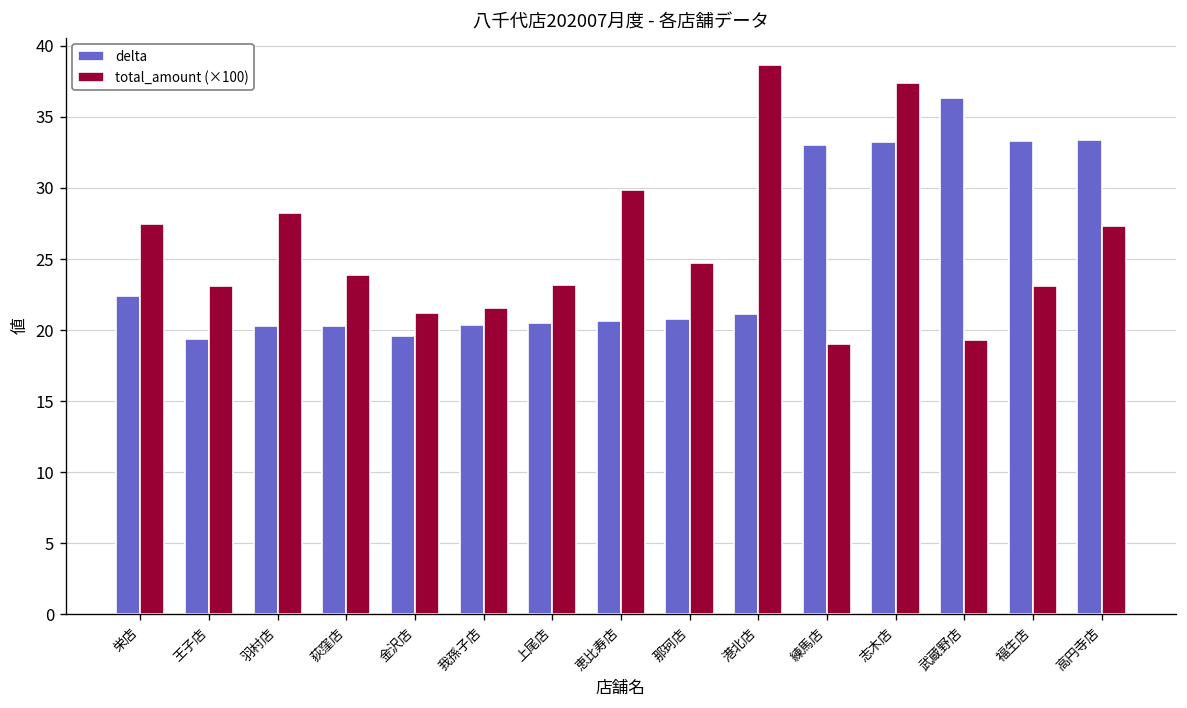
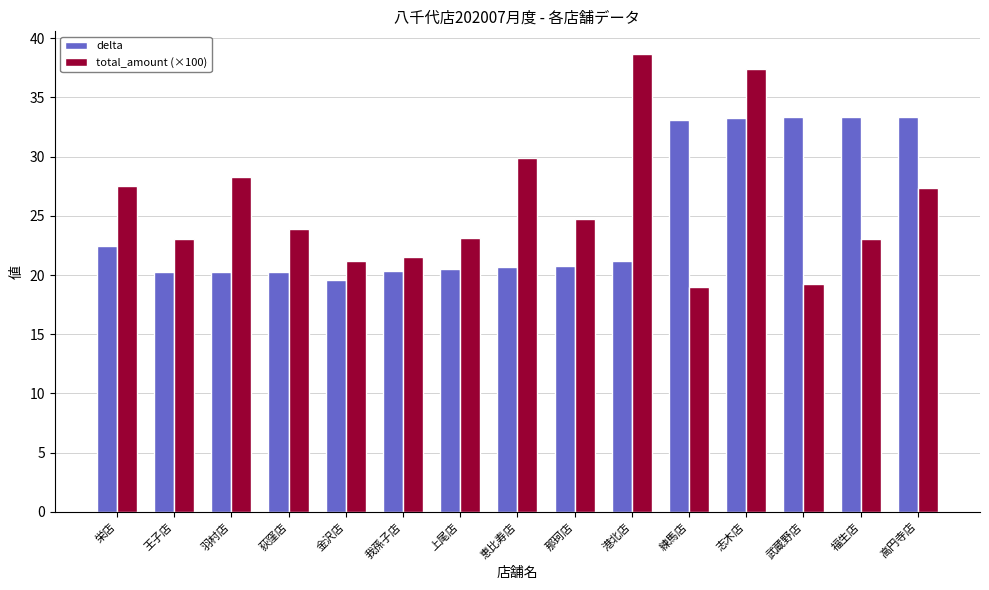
delta, 王子店: 19.3 -> 20.2
delta, 武蔵野店: 36.3 -> 33.3
